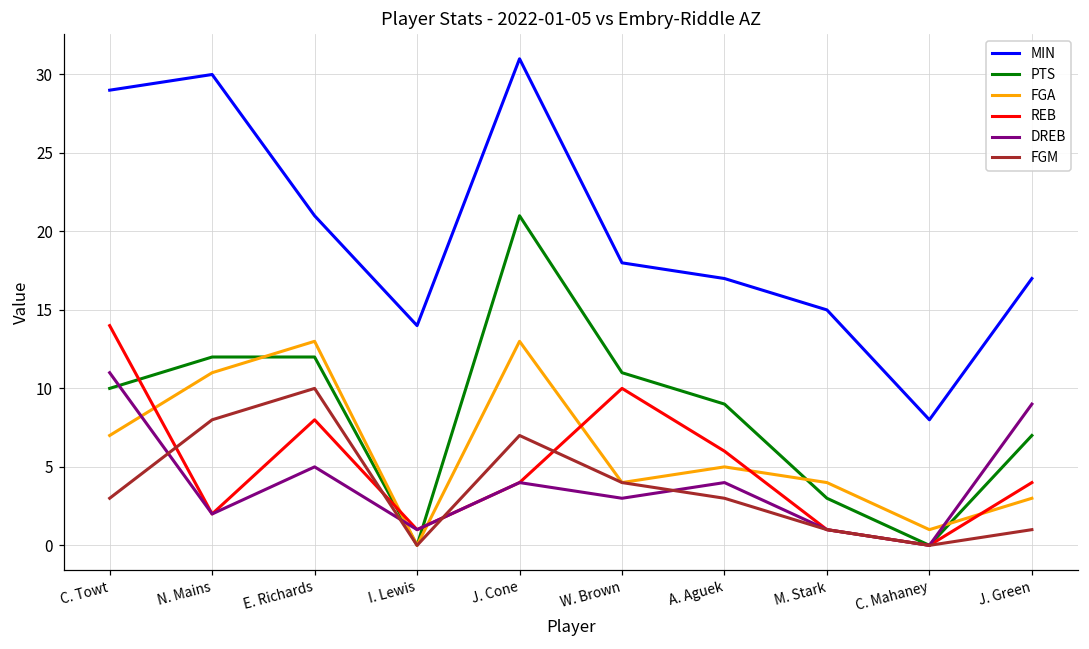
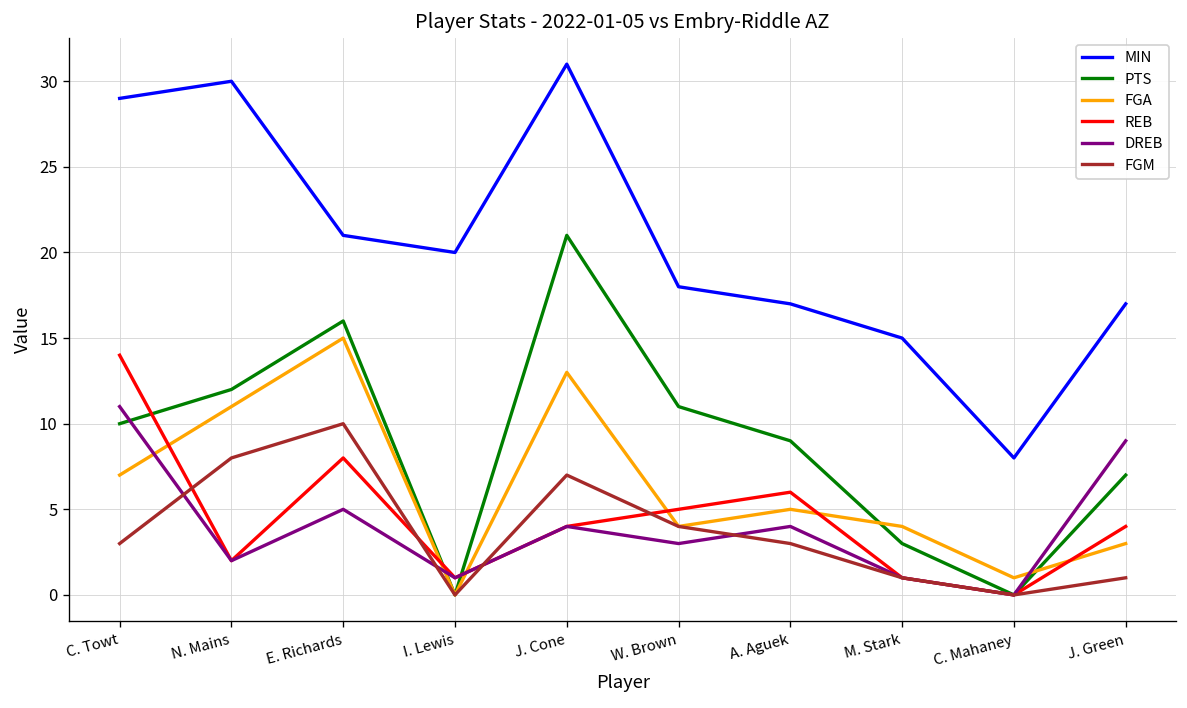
PTS, E. Richards: 12 -> 16
FGA, E. Richards: 13 -> 15
MIN, I. Lewis: 14 -> 20
REB, W. Brown: 10 -> 5
